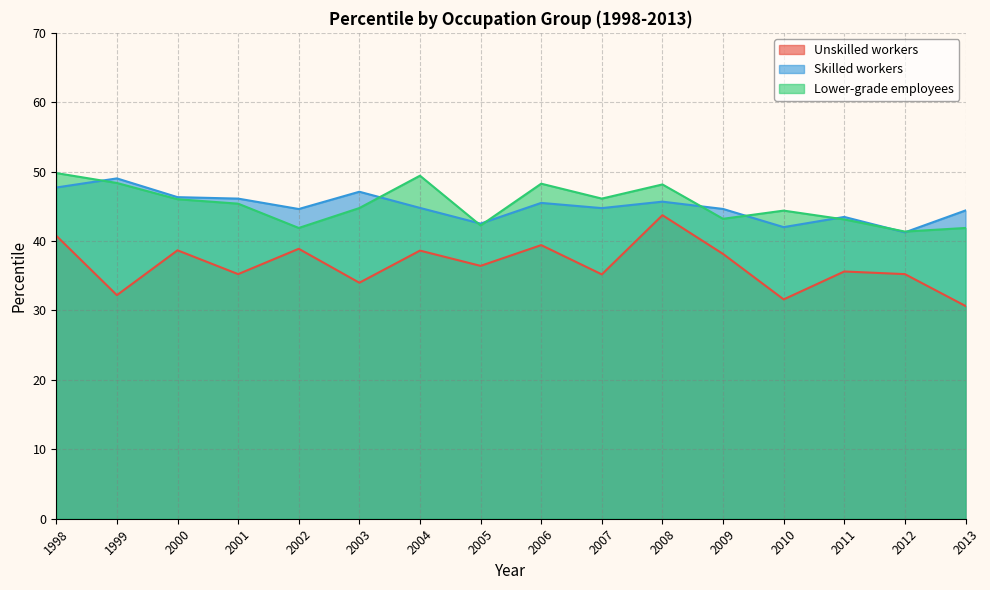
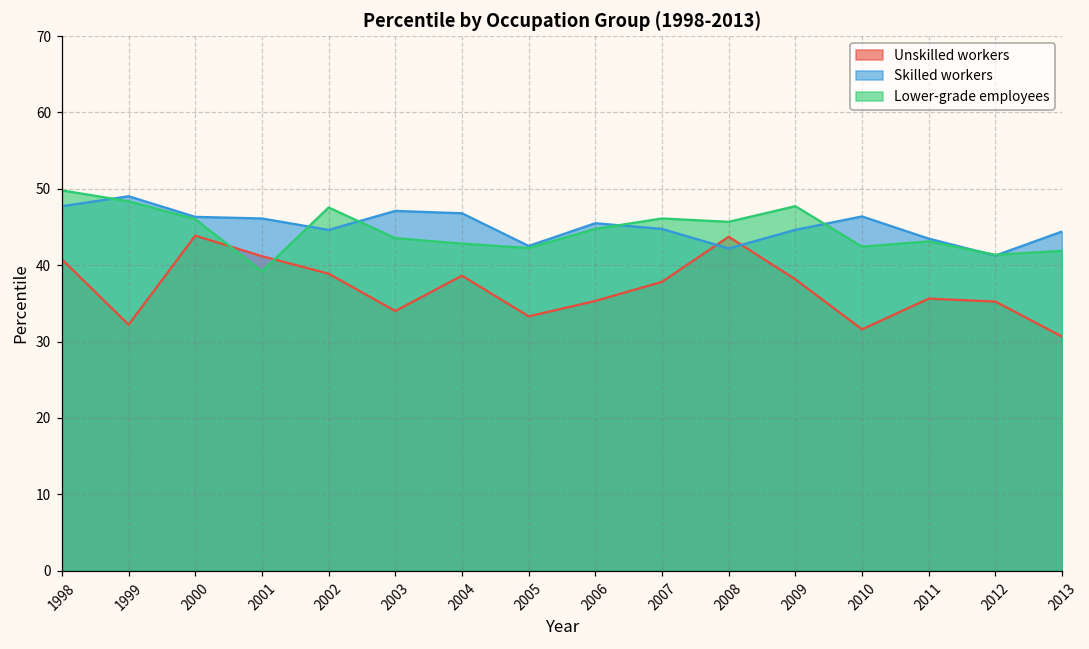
Unskilled workers, 2000: 39 -> 44
Unskilled workers, 2001: 35 -> 41
Lower-grade employees, 2001: 45 -> 39
Lower-grade employees, 2002: 42 -> 48
Lower-grade employees, 2003: 45 -> 44
Skilled workers, 2004: 45 -> 47
Lower-grade employees, 2004: 49 -> 43
Unskilled workers, 2005: 36 -> 33
Unskilled workers, 2006: 39 -> 35
Lower-grade employees, 2006: 48 -> 45
Unskilled workers, 2007: 35 -> 38
Skilled workers, 2008: 46 -> 42
Lower-grade employees, 2008: 48 -> 46
Lower-grade employees, 2009: 43 -> 48
Skilled workers, 2010: 42 -> 46
Lower-grade employees, 2010: 44 -> 42
